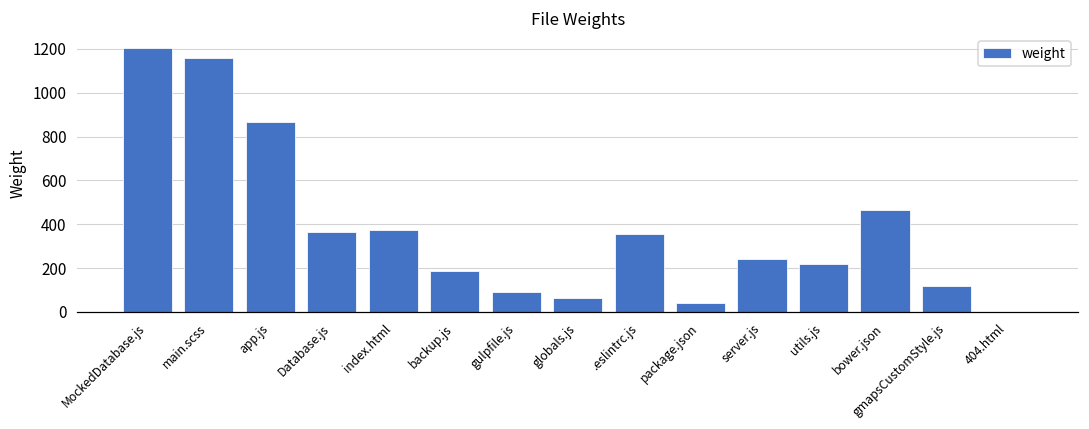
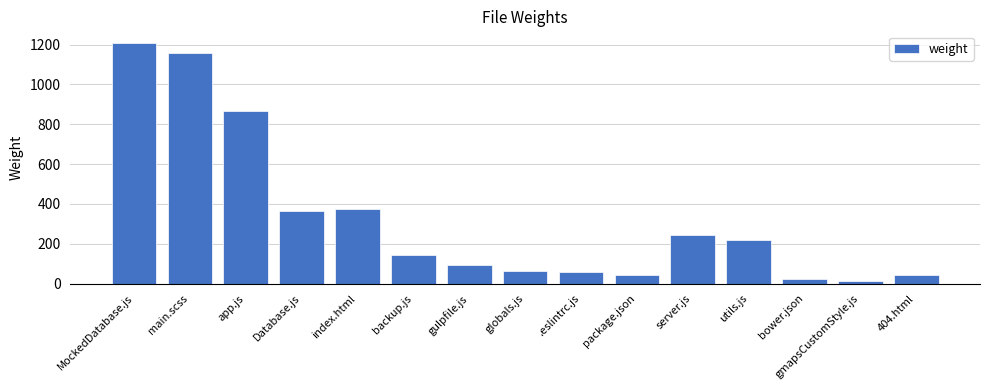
backup.js: 190 -> 140
.eslintrc.js: 360 -> 60
bower.json: 470 -> 30
gmapsCustomStyle.js: 120 -> 10
404.html: 0 -> 40
